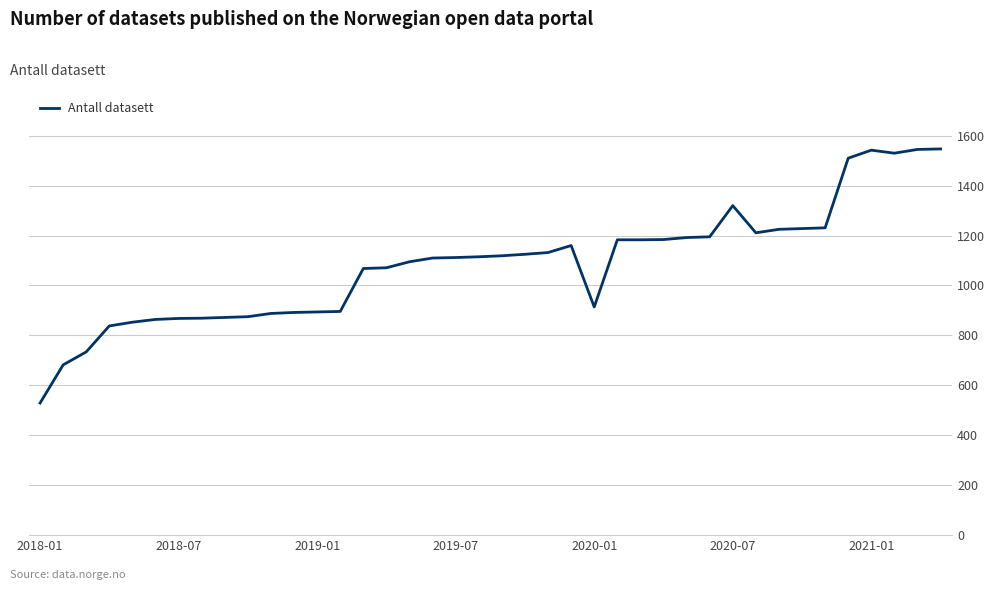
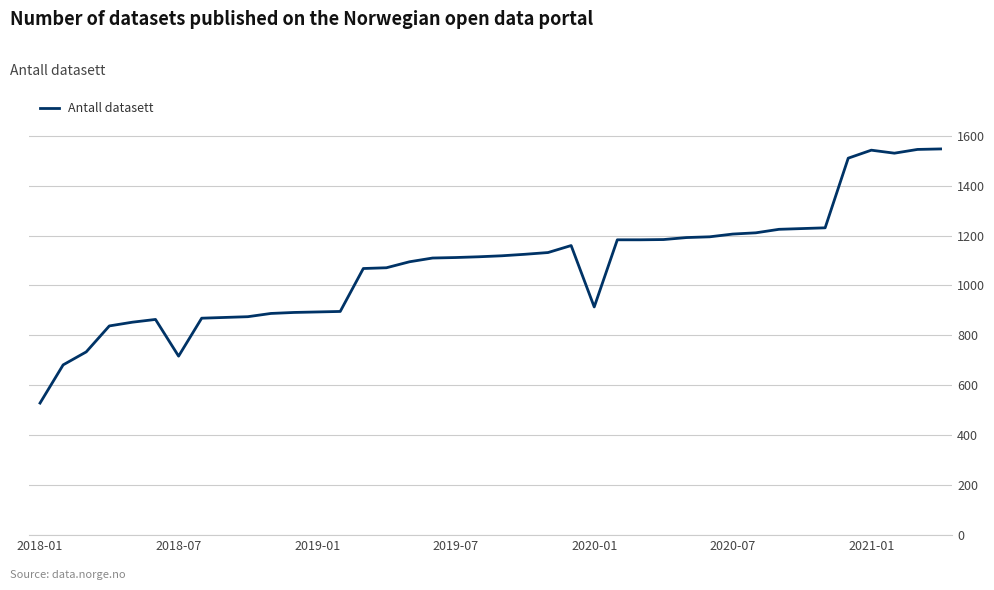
2018-07: 870 -> 720
2020-07: 1320 -> 1210
